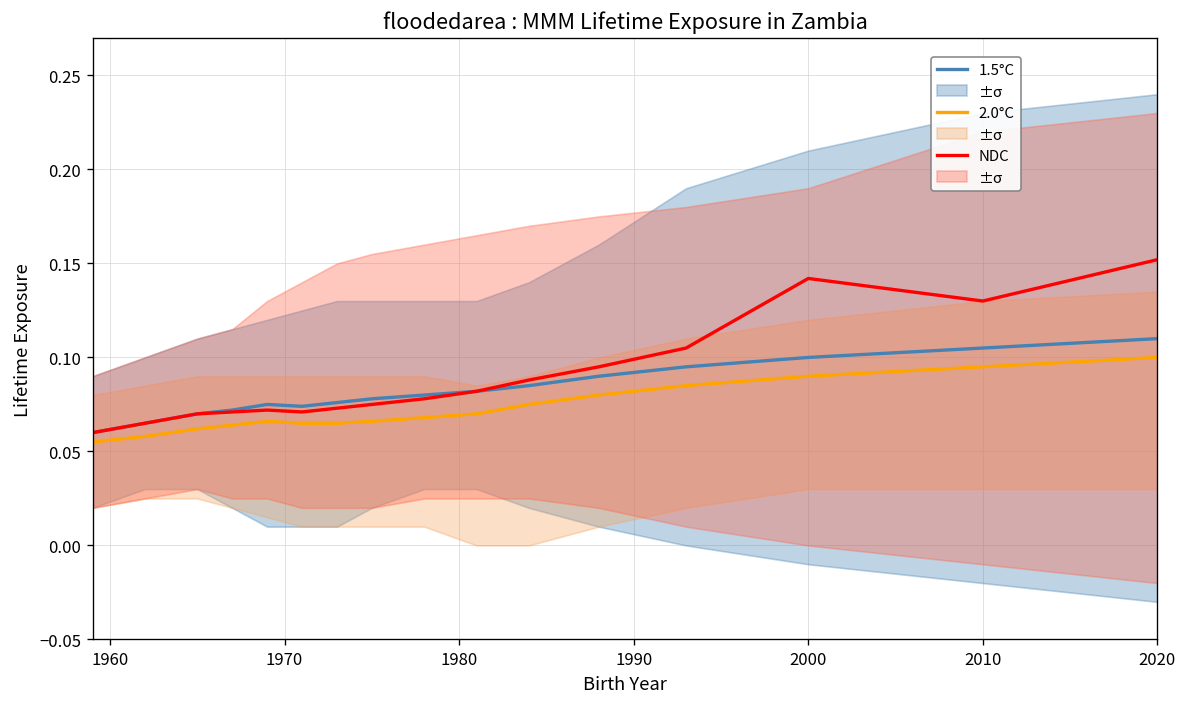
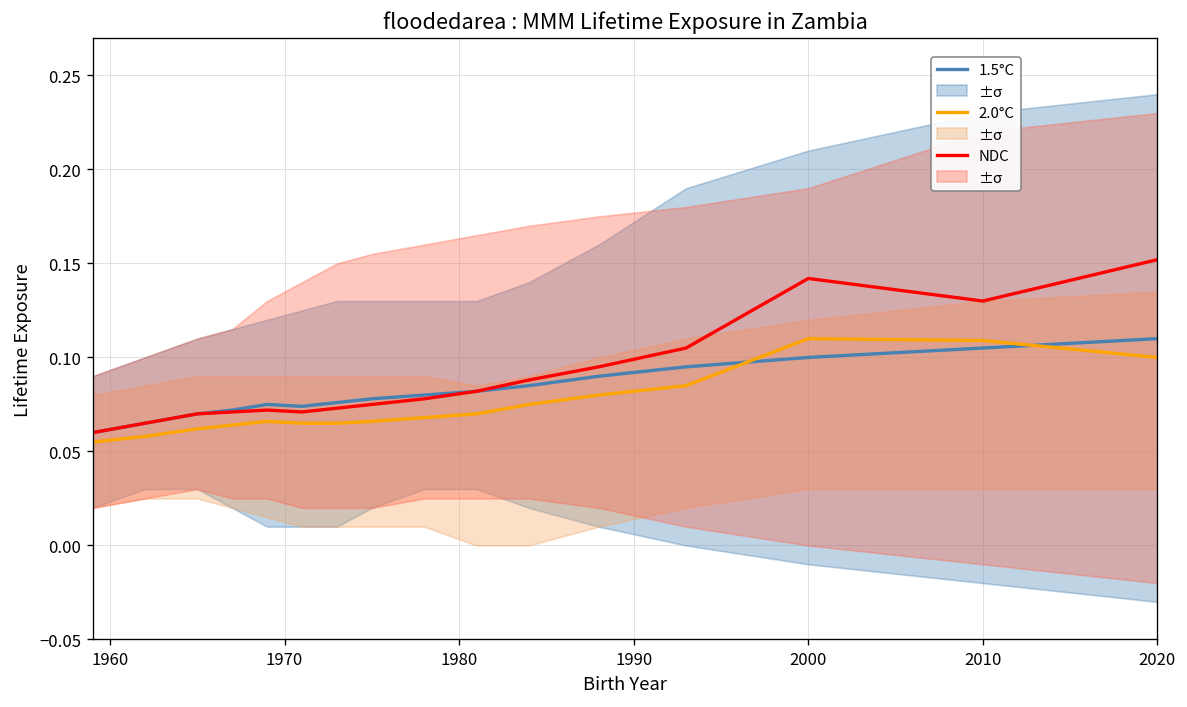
2.0°C, 2000: 0.09 -> 0.11
2.0°C, 2010: 0.095 -> 0.109
